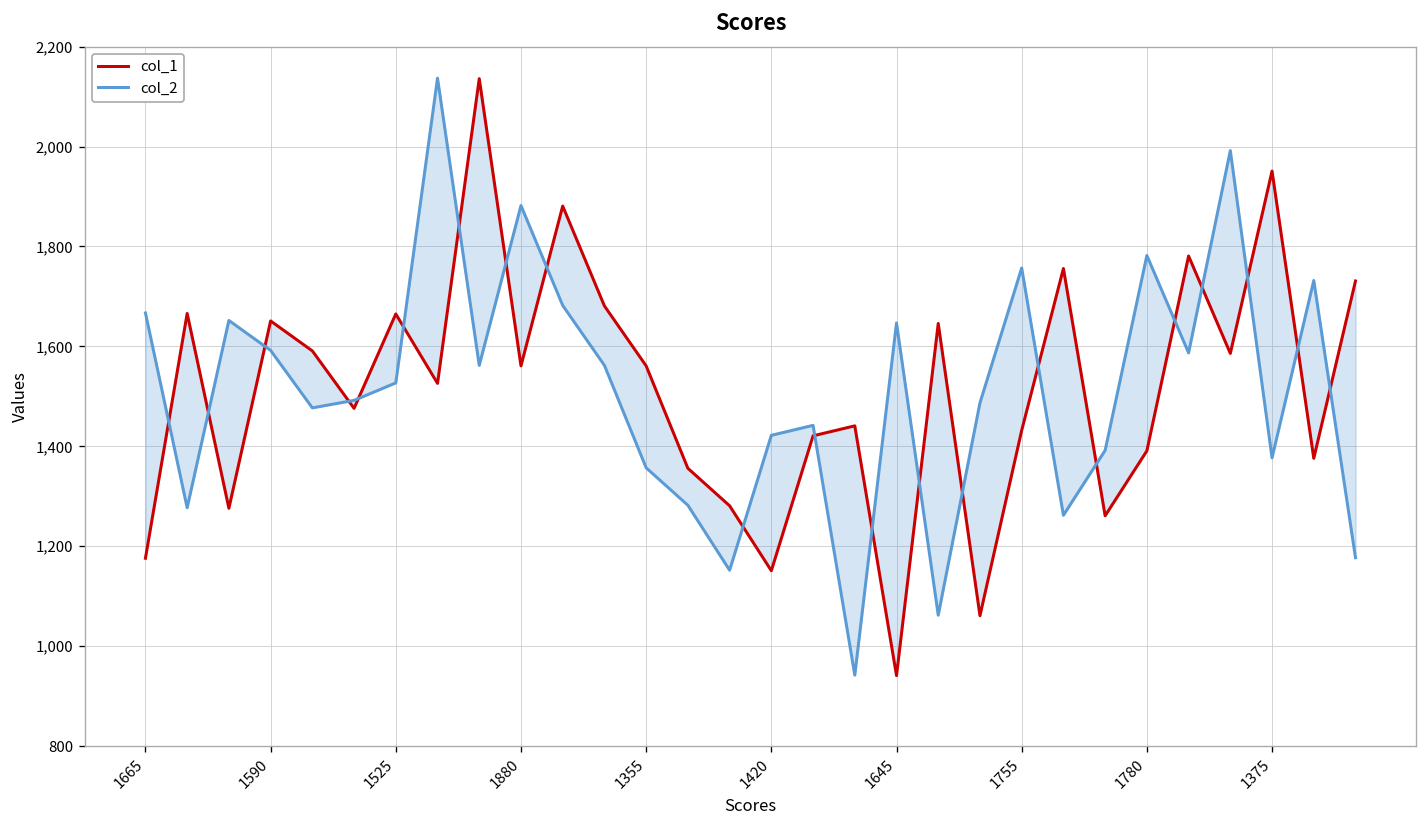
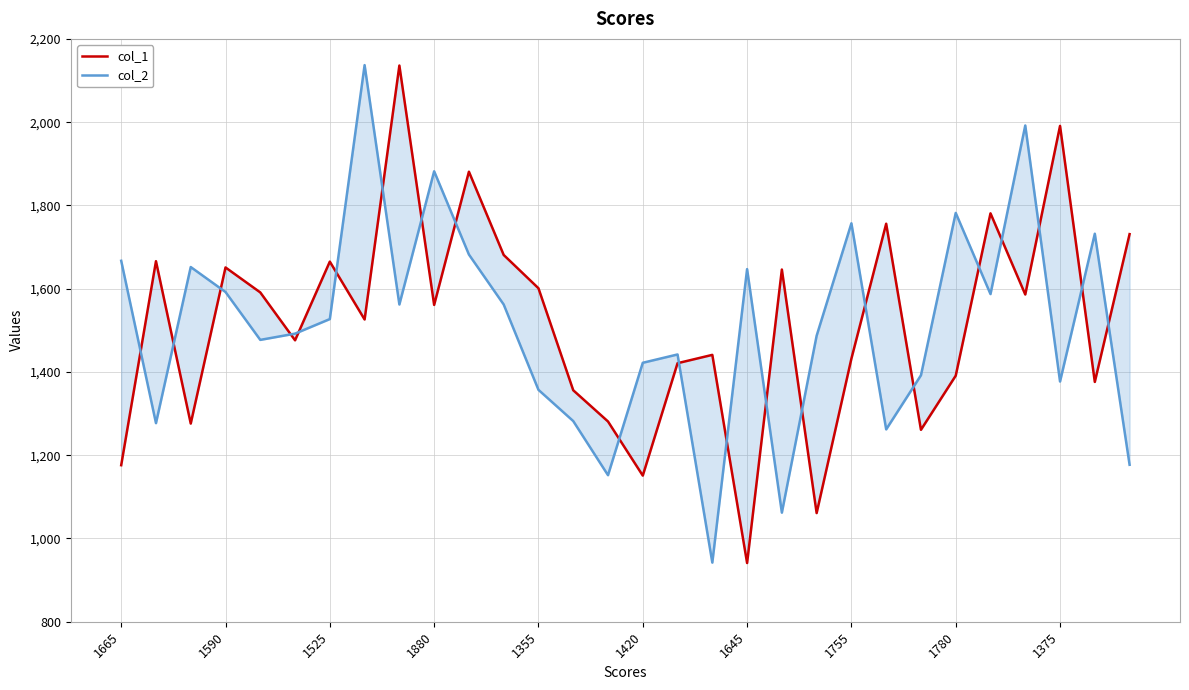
col_1, 1355: 1,560 -> 1,600
col_1, 1375: 1,950 -> 1,990
